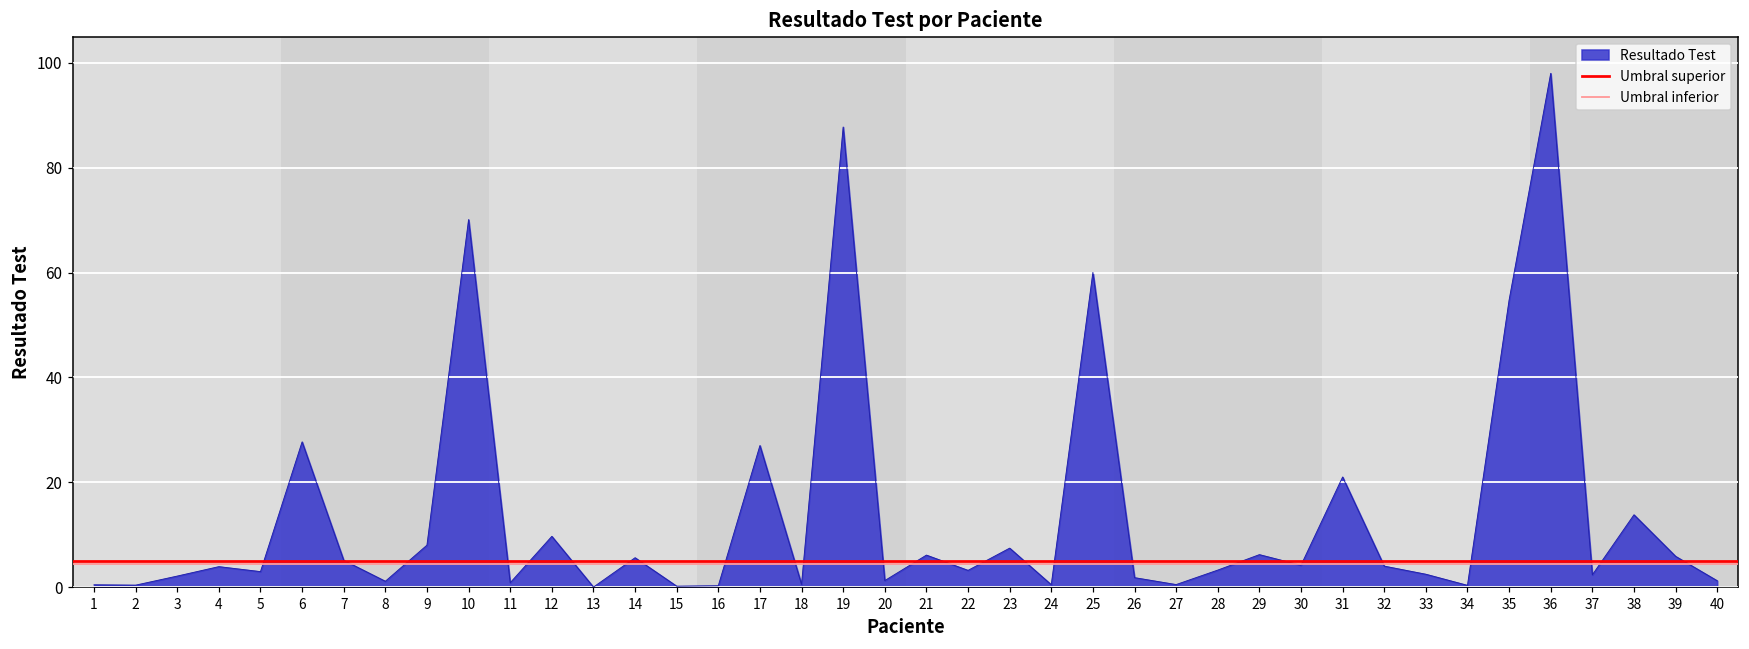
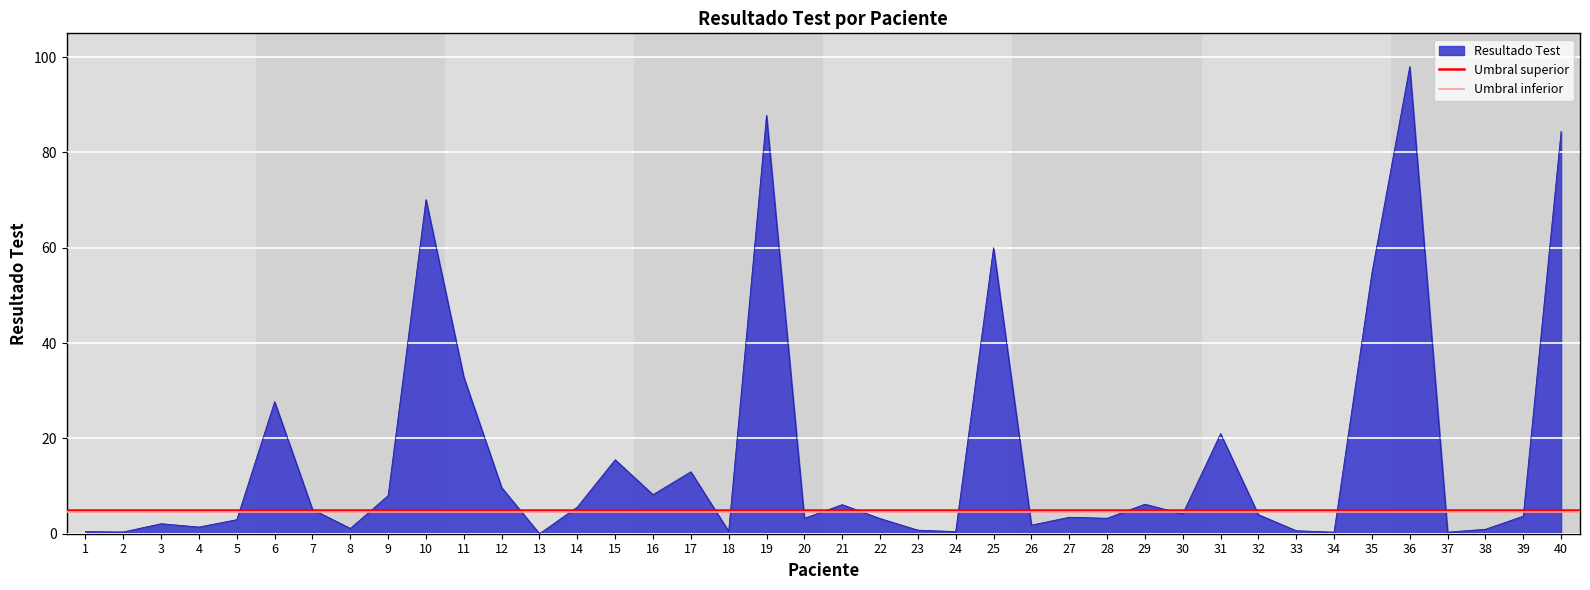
4: 4 -> 1
11: 1 -> 33
15: 0 -> 16
16: 0 -> 8
17: 27 -> 13
20: 1 -> 3
23: 7 -> 1
27: 0 -> 3
33: 2 -> 1
37: 2 -> 0
38: 14 -> 1
39: 6 -> 4
40: 1 -> 84
